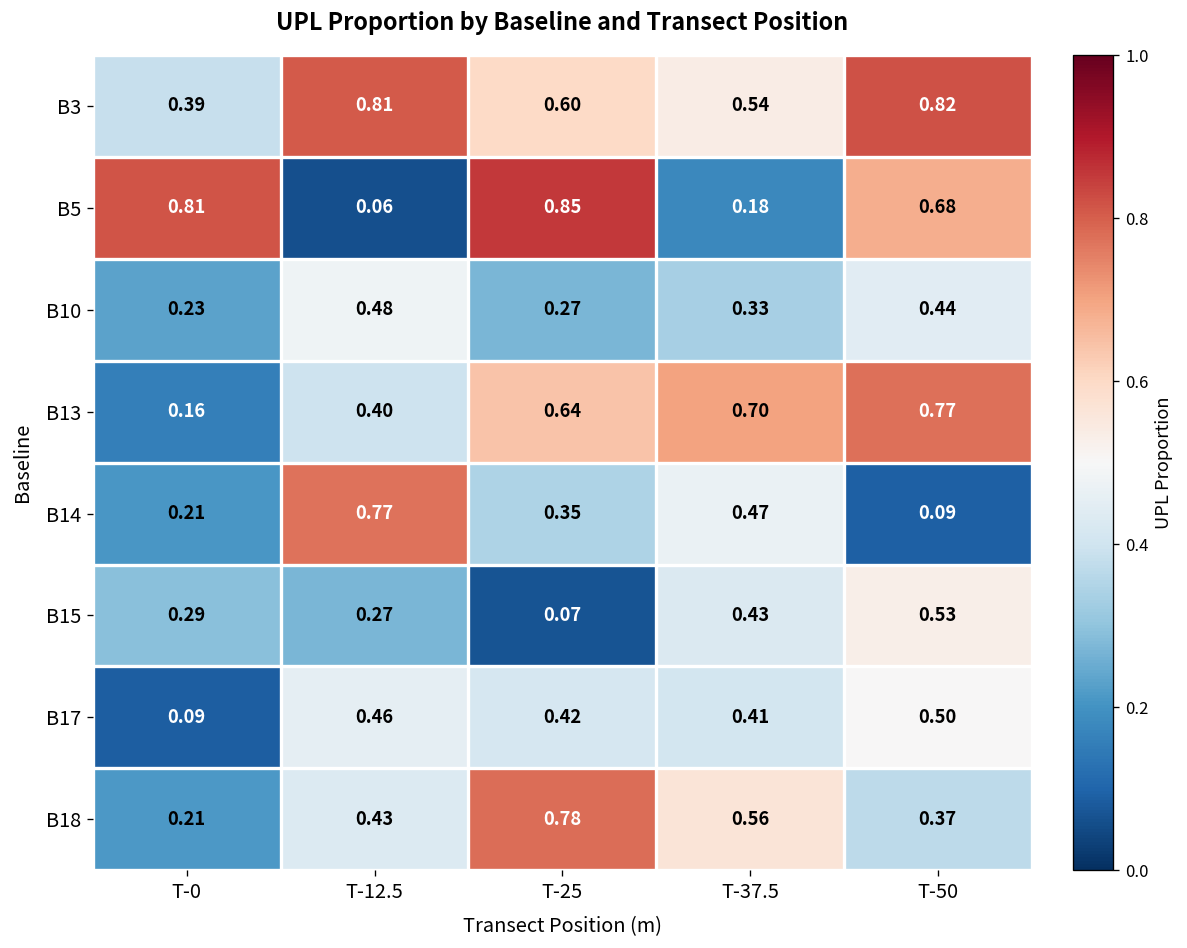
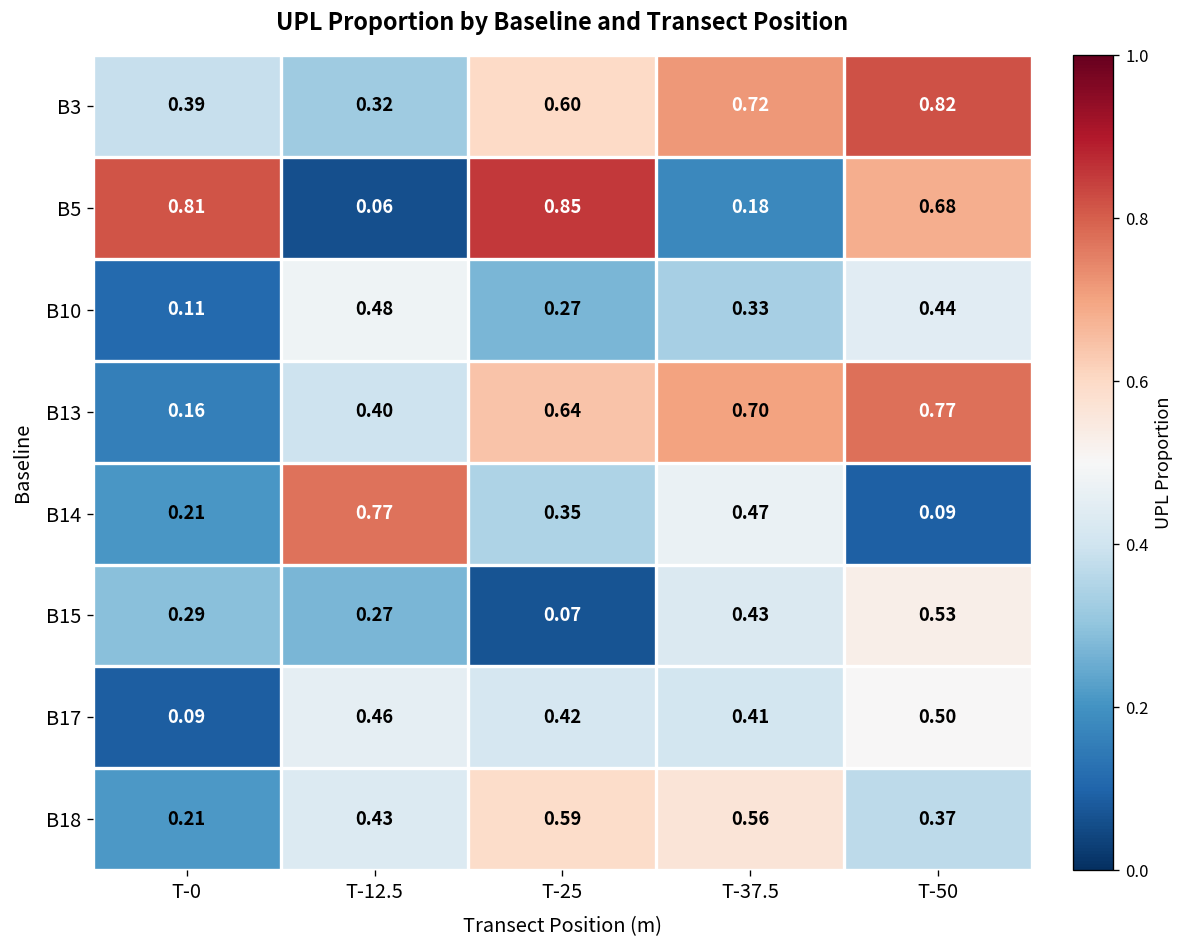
B3, T-12.5: 0.81 -> 0.32
B3, T-37.5: 0.54 -> 0.72
B10, T-0: 0.23 -> 0.11
B18, T-25: 0.78 -> 0.59
